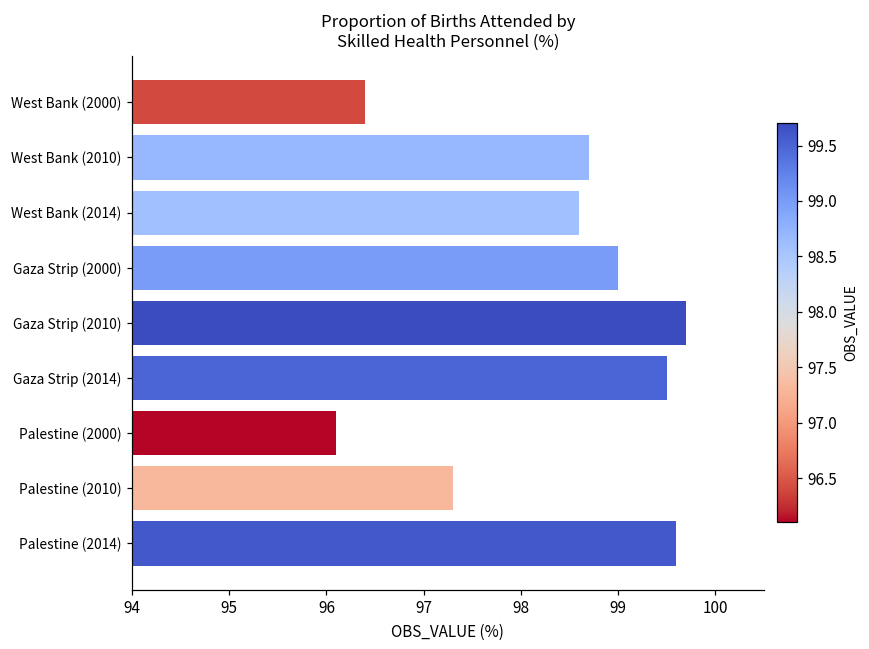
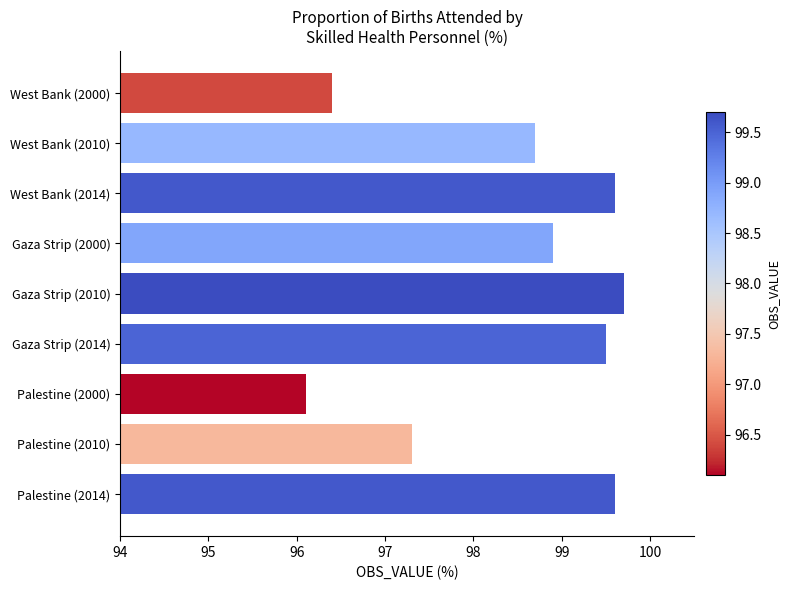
West Bank (2014): 98.6 -> 99.6
Gaza Strip (2000): 99.0 -> 98.9
